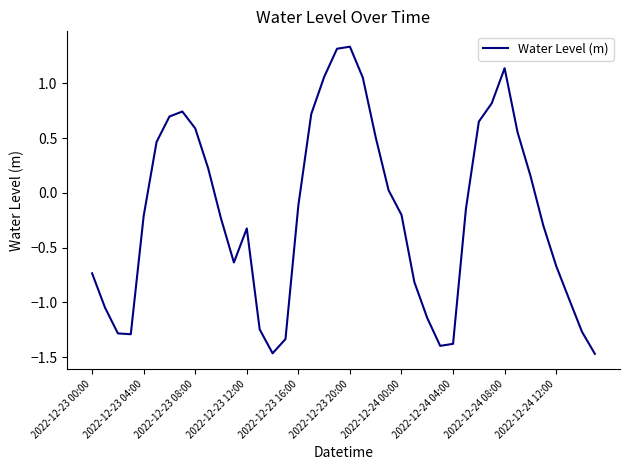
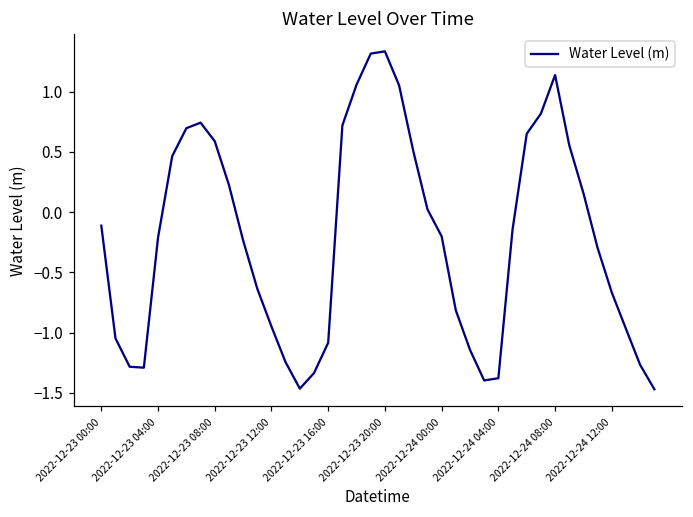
2022-12-23 00:00: -0.73 -> -0.11
2022-12-23 12:00: -0.32 -> -0.95
2022-12-23 16:00: -0.11 -> -1.08
